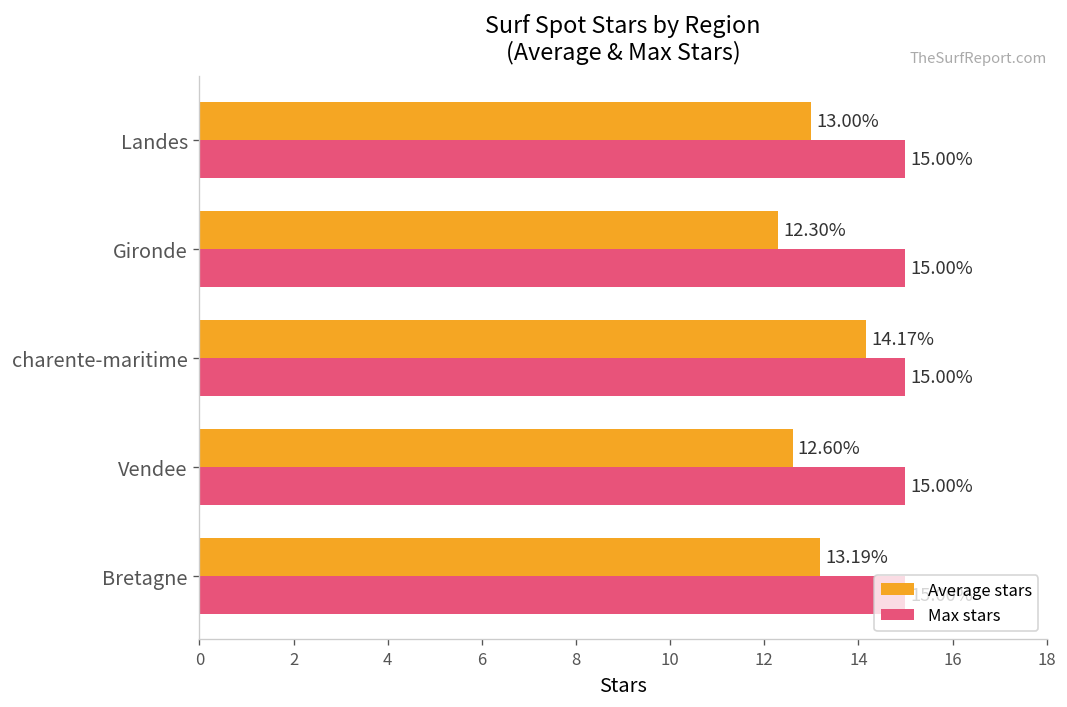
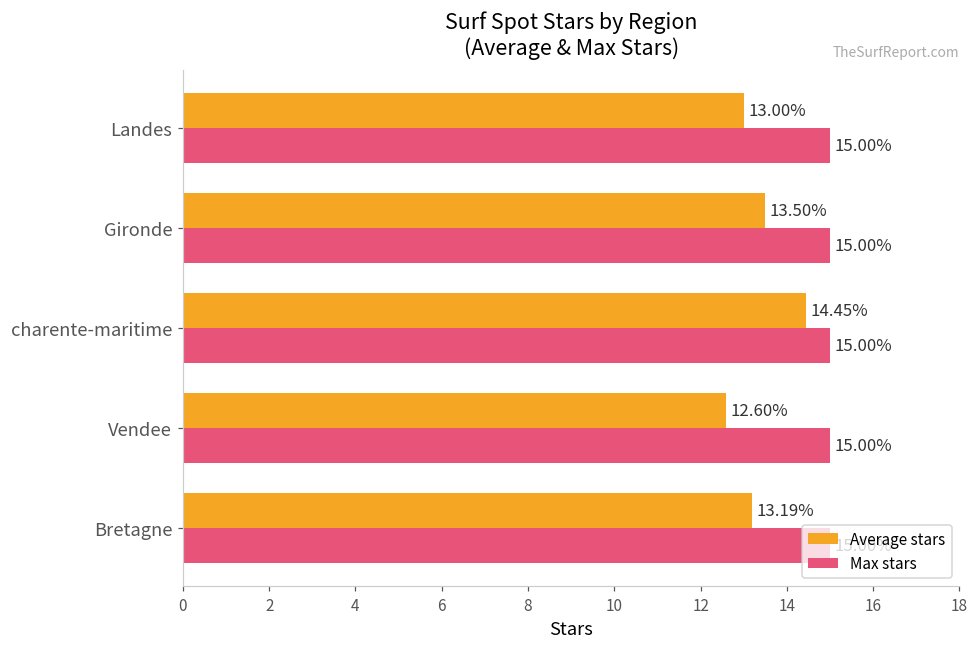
Average stars, Gironde: 12.30% -> 13.50%
Average stars, charente-maritime: 14.17% -> 14.45%
